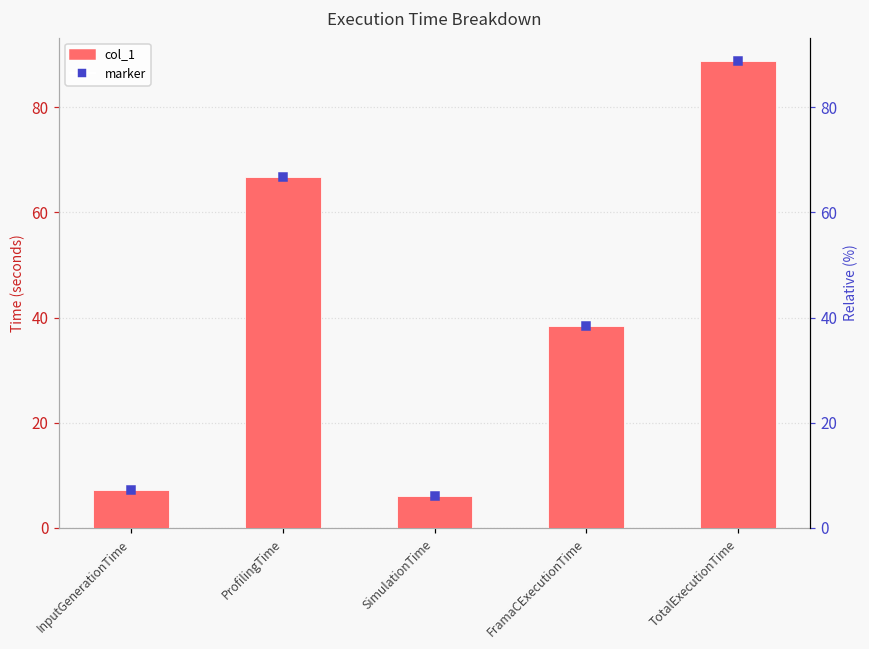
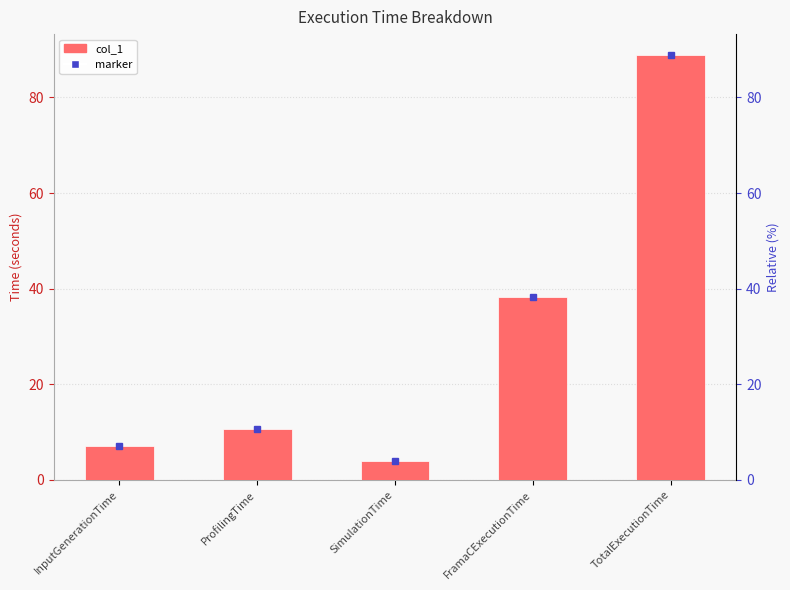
col_1, ProfilingTime: 67 -> 11
col_1, SimulationTime: 6 -> 4
